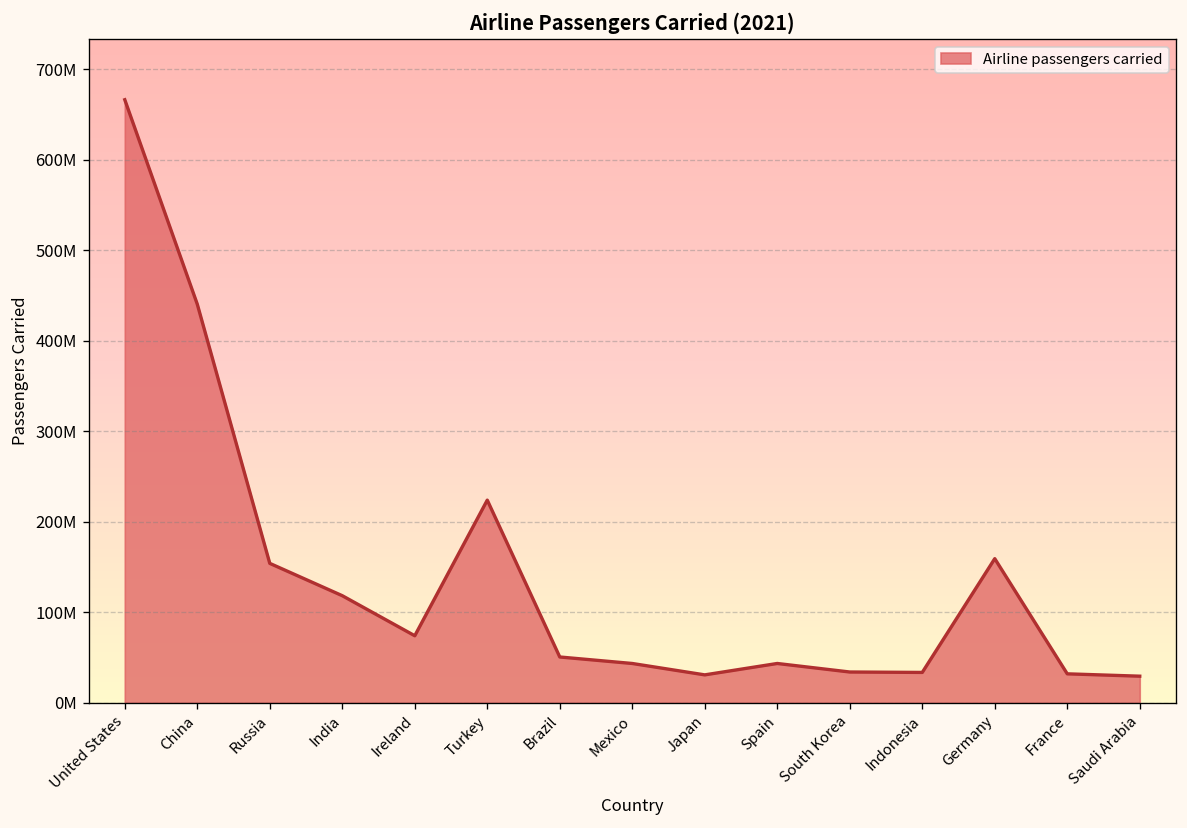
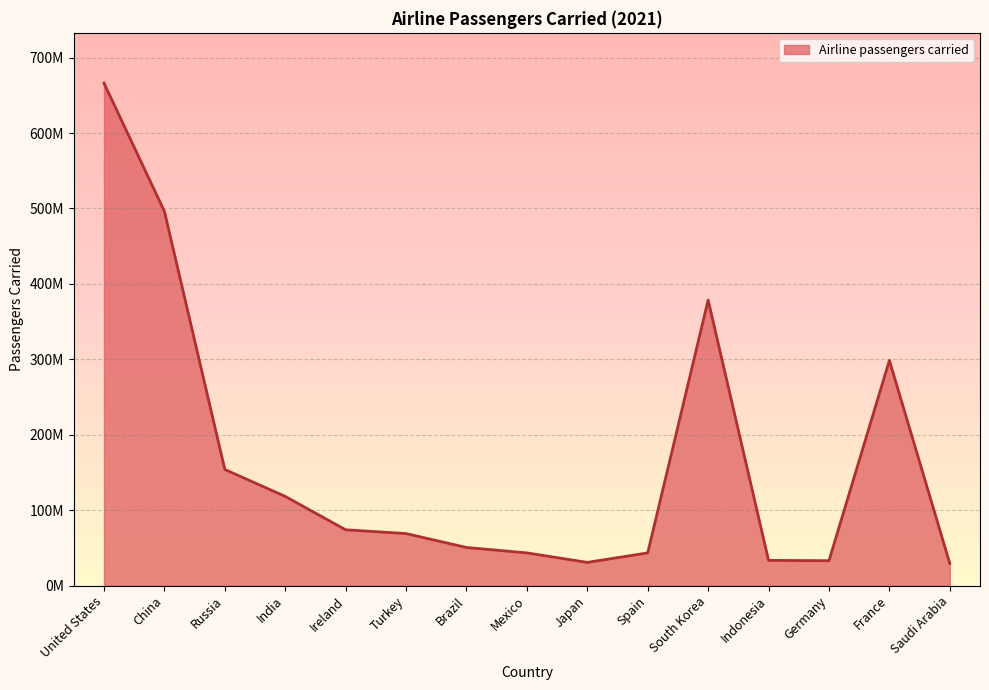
China: 440000000 -> 500000000
Turkey: 220000000 -> 70000000
South Korea: 30000000 -> 380000000
Germany: 160000000 -> 30000000
France: 30000000 -> 300000000
